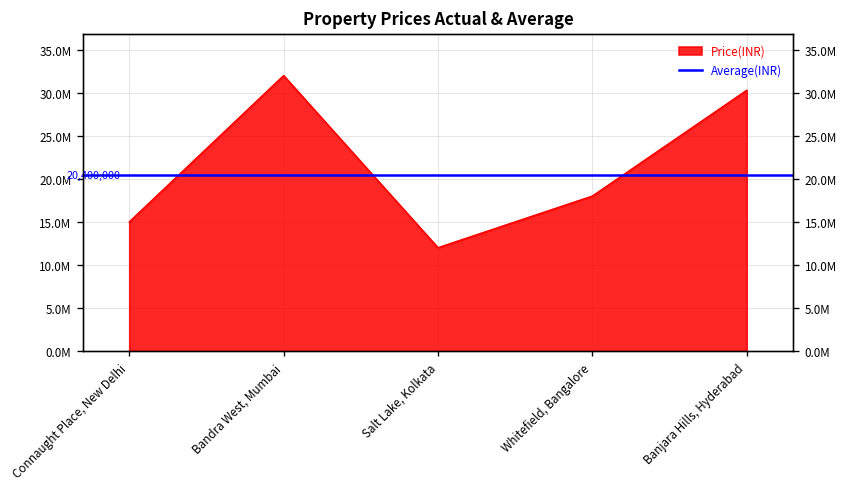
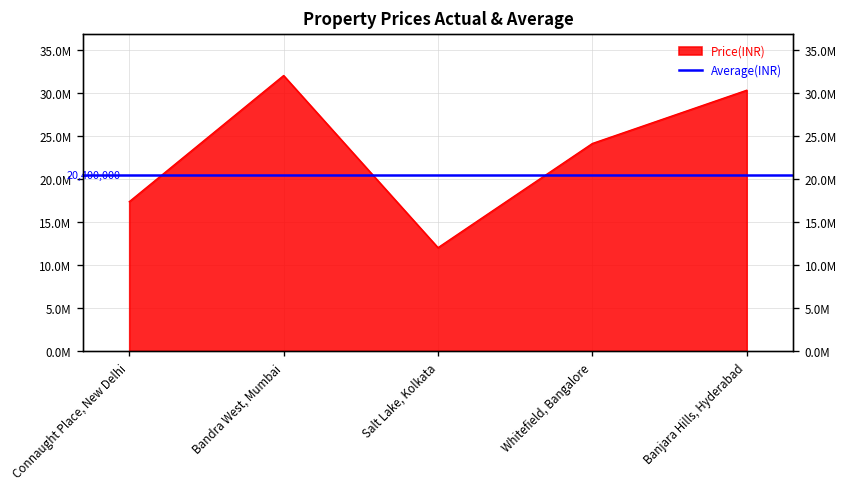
Connaught Place, New Delhi: 15000000 -> 17000000
Whitefield, Bangalore: 18000000 -> 24000000
